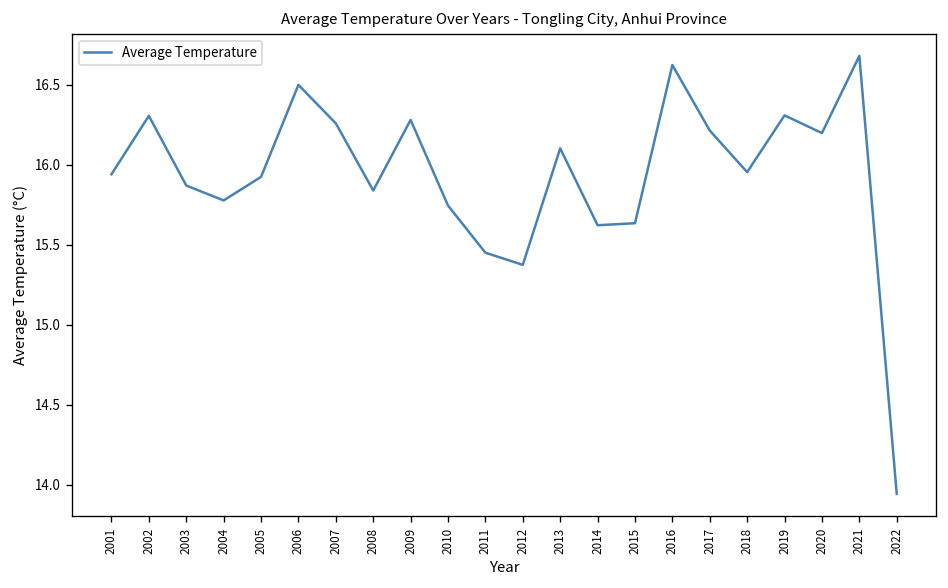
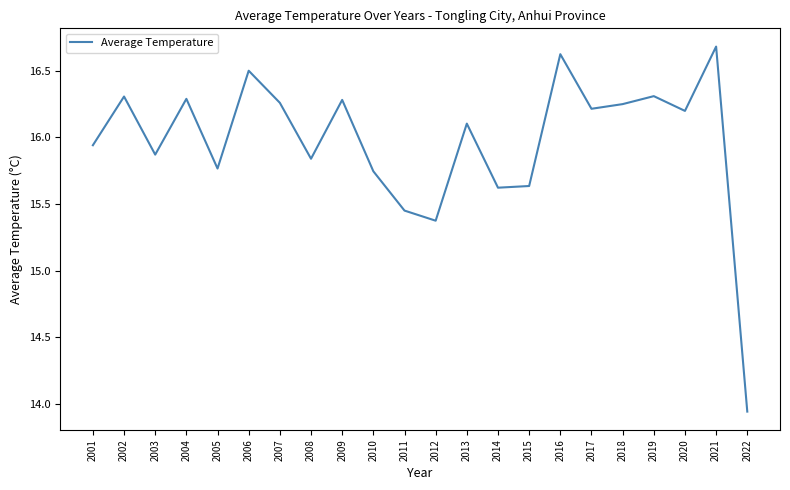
2004: 15.78 -> 16.29
2005: 15.92 -> 15.76
2018: 15.95 -> 16.25
